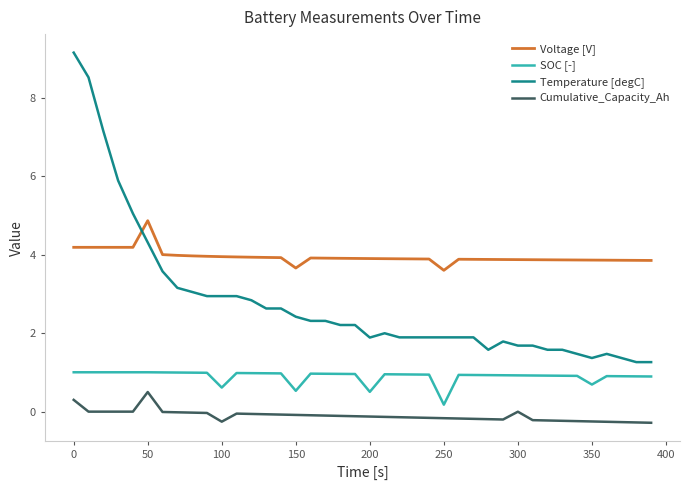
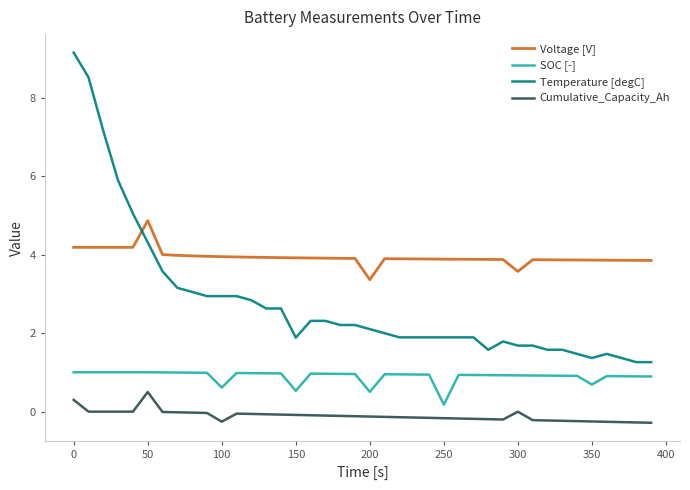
Voltage [V], 150: 3.7 -> 3.9
Temperature [degC], 150: 2.4 -> 1.9
Voltage [V], 200: 3.9 -> 3.4
Temperature [degC], 200: 1.9 -> 2.1
Voltage [V], 250: 3.6 -> 3.9
Voltage [V], 300: 3.9 -> 3.6
